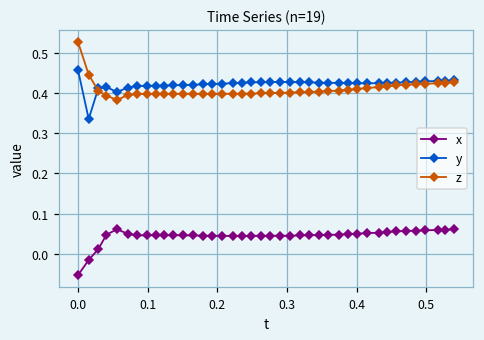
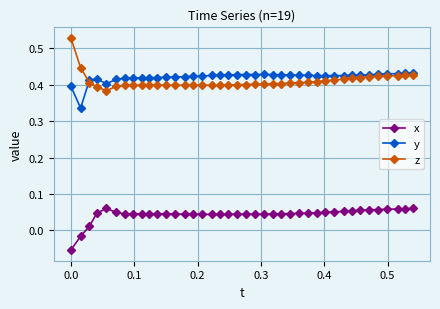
y, 0.0: 0.46 -> 0.40
